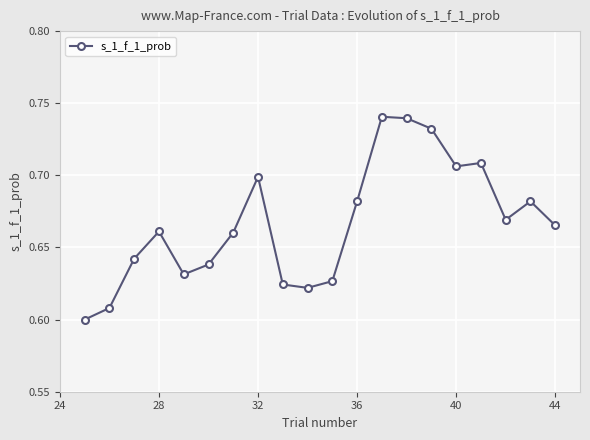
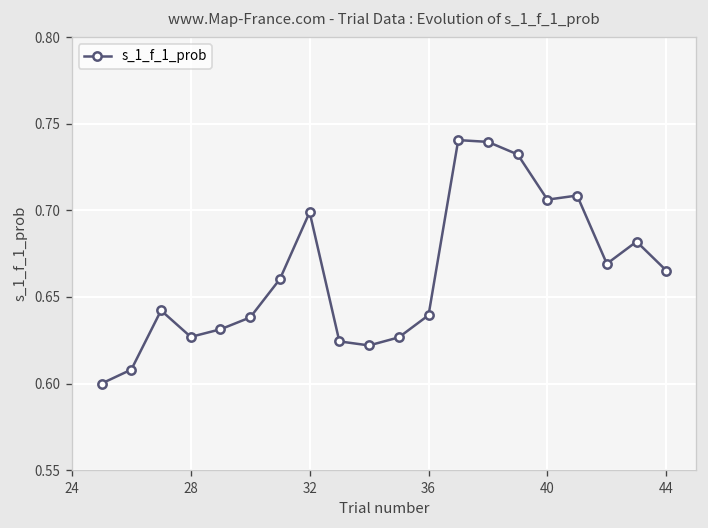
28: 0.661 -> 0.627
36: 0.682 -> 0.639
